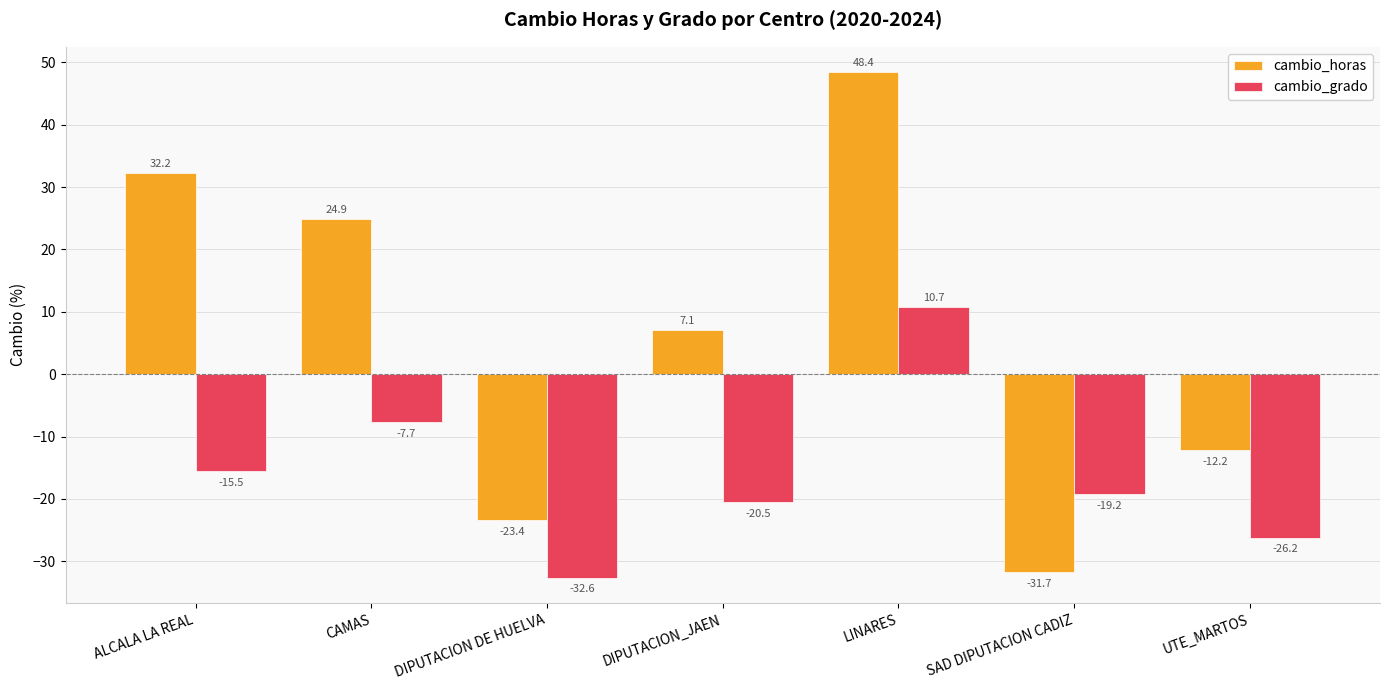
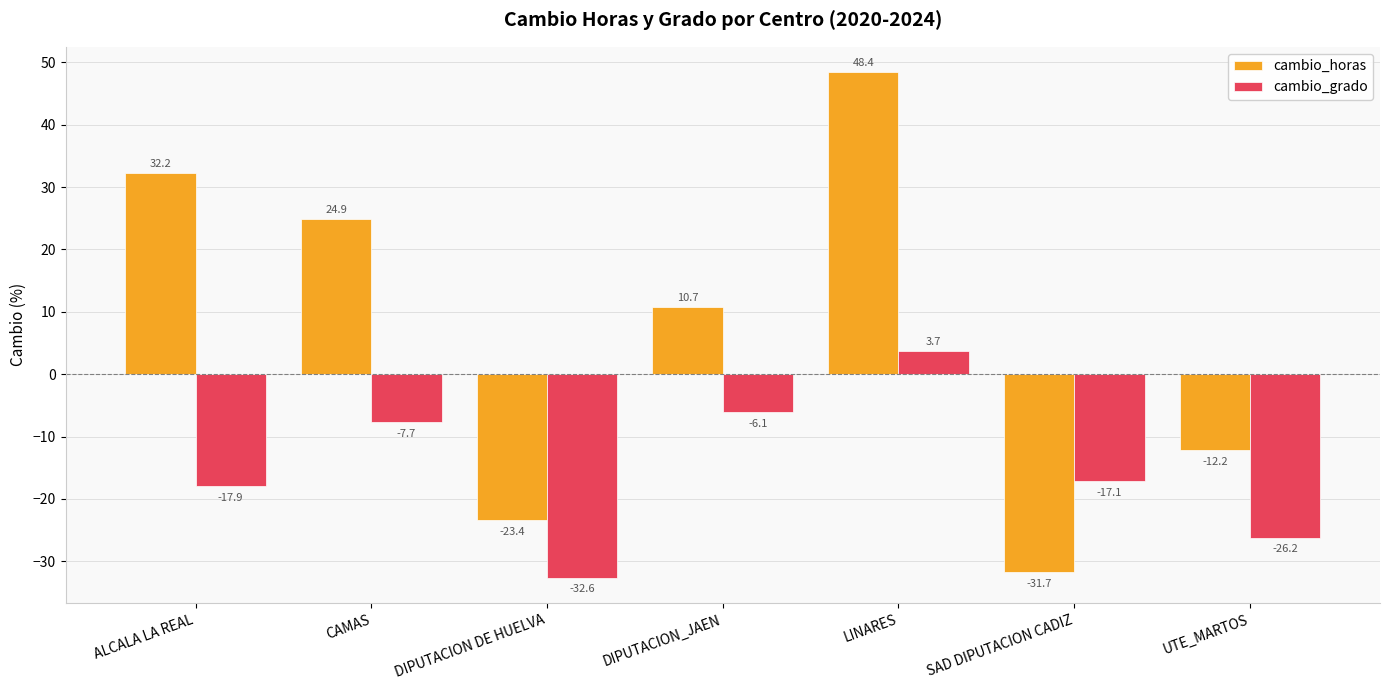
cambio_grado, ALCALA LA REAL: -15.5 -> -17.9
cambio_horas, DIPUTACION_JAEN: 7.1 -> 10.7
cambio_grado, DIPUTACION_JAEN: -20.5 -> -6.1
cambio_grado, LINARES: 10.7 -> 3.7
cambio_grado, SAD DIPUTACION CADIZ: -19.2 -> -17.1
